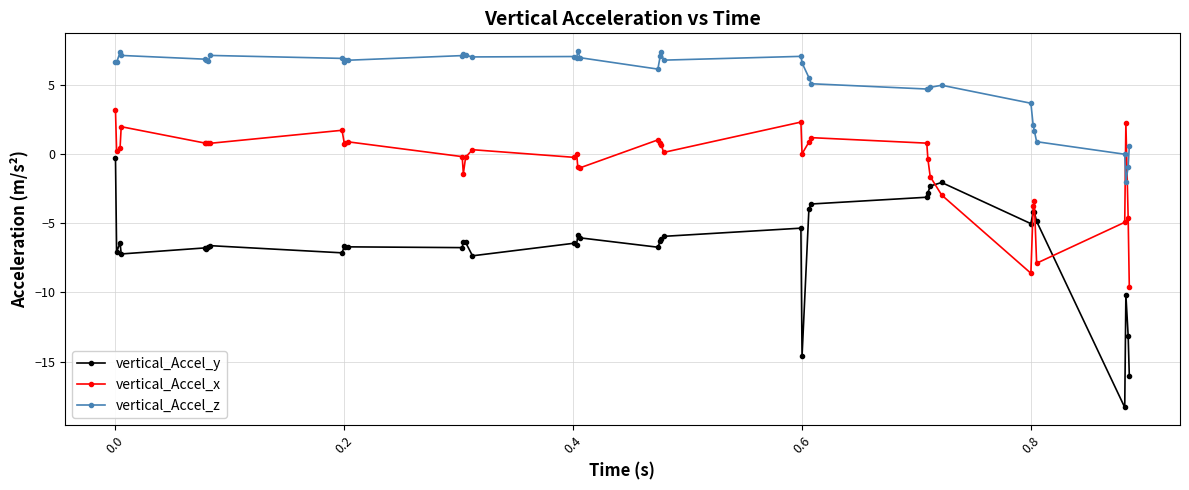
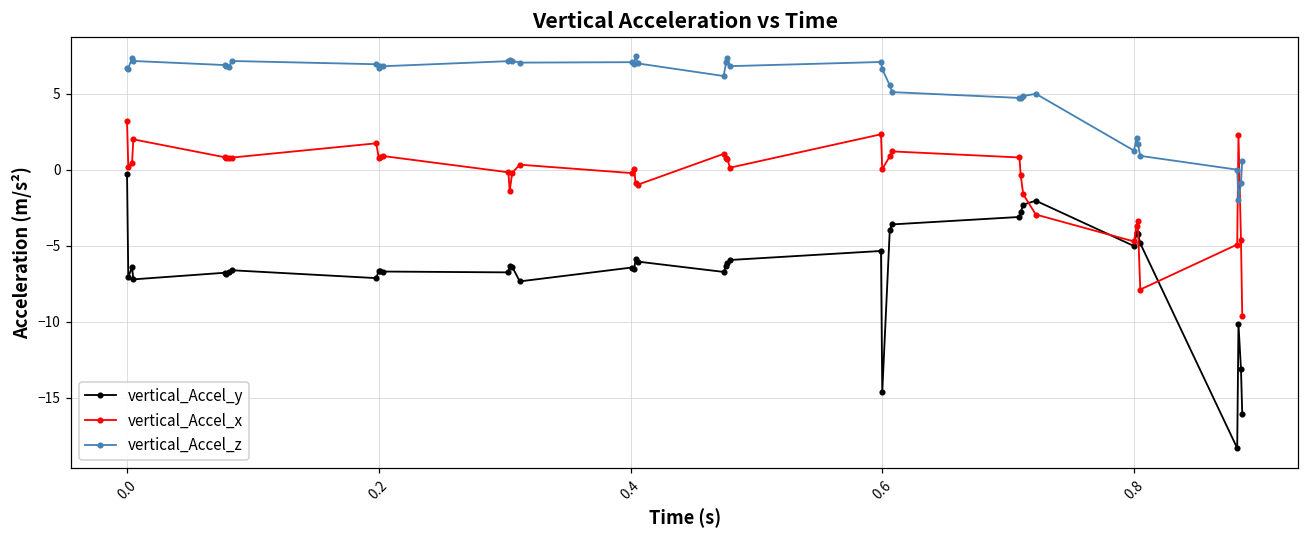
vertical_Accel_x, 0.8: -8.6 -> -4.7
vertical_Accel_z, 0.8: 3.7 -> 1.3
